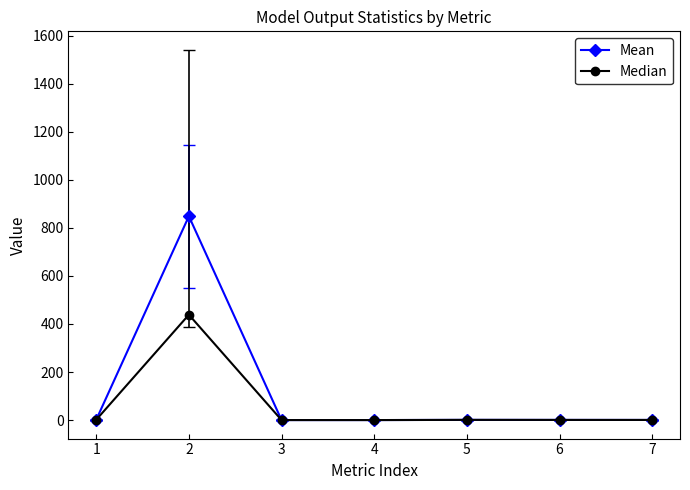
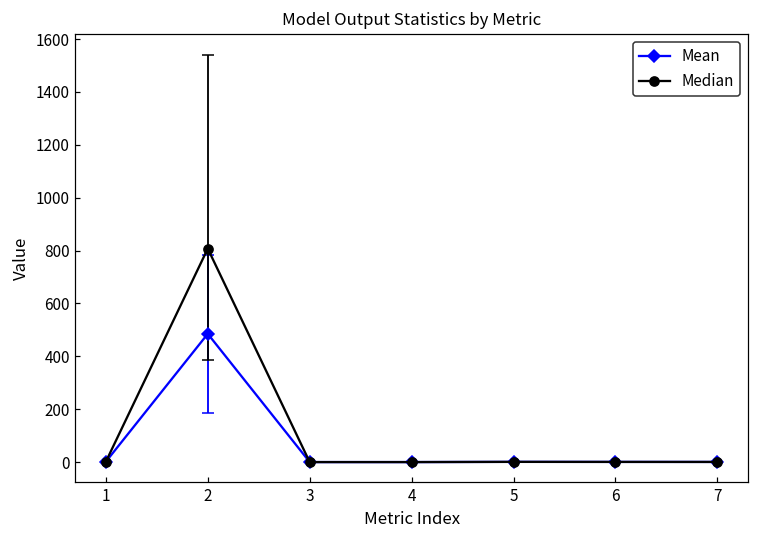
Mean, 2: 850 -> 490
Median, 2: 440 -> 810
